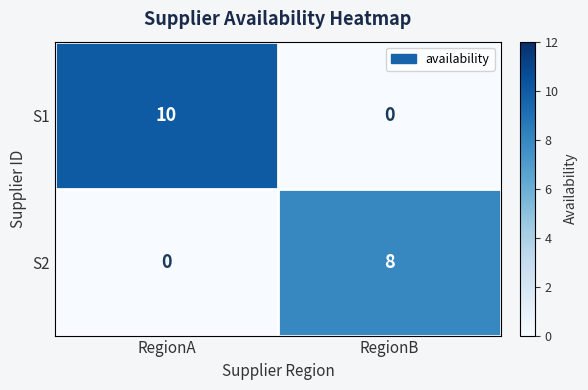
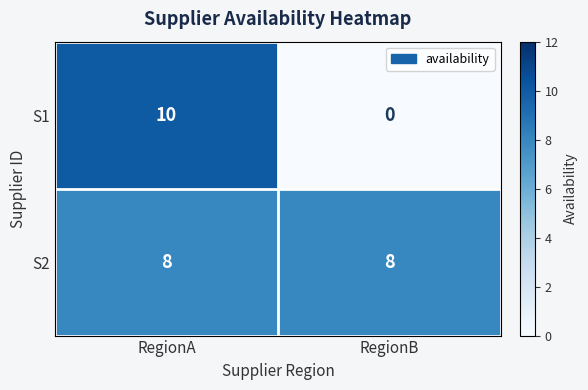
S2, RegionA: 0 -> 8
